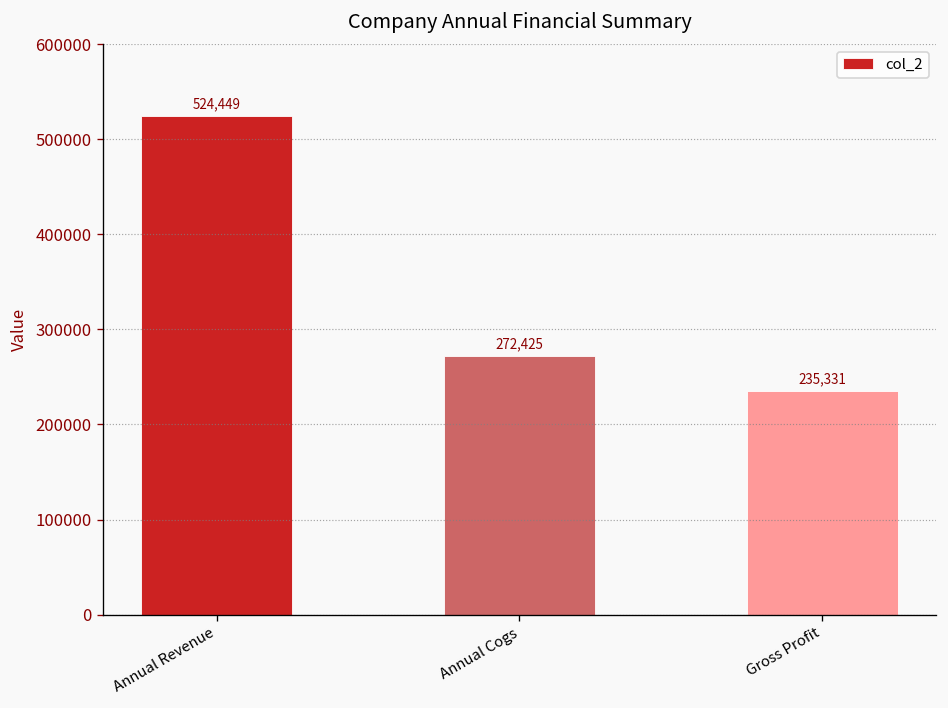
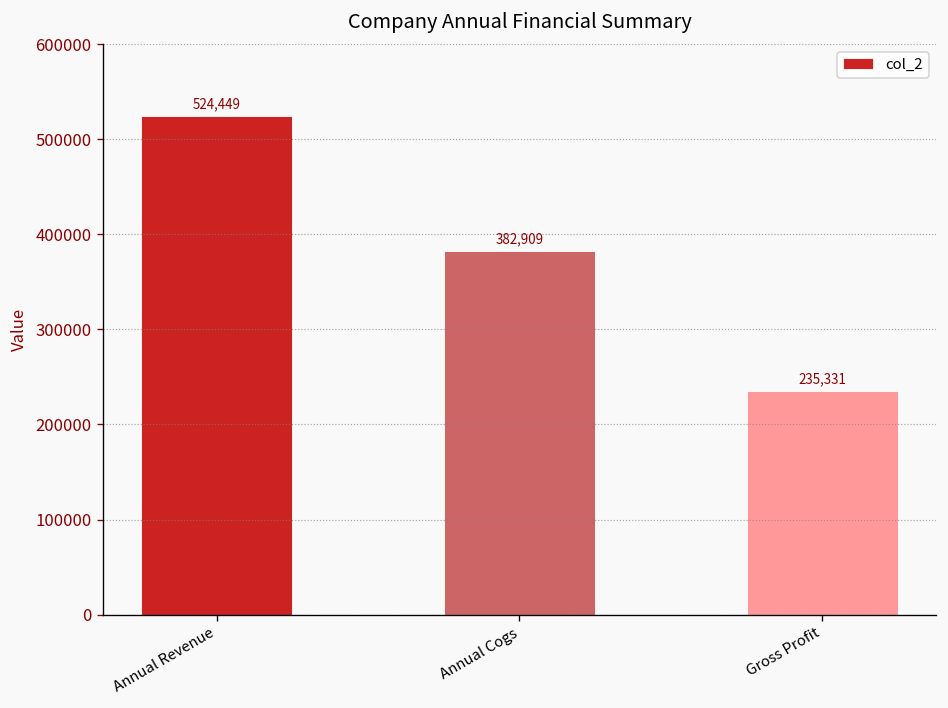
Annual Cogs: 272,425 -> 382,909
